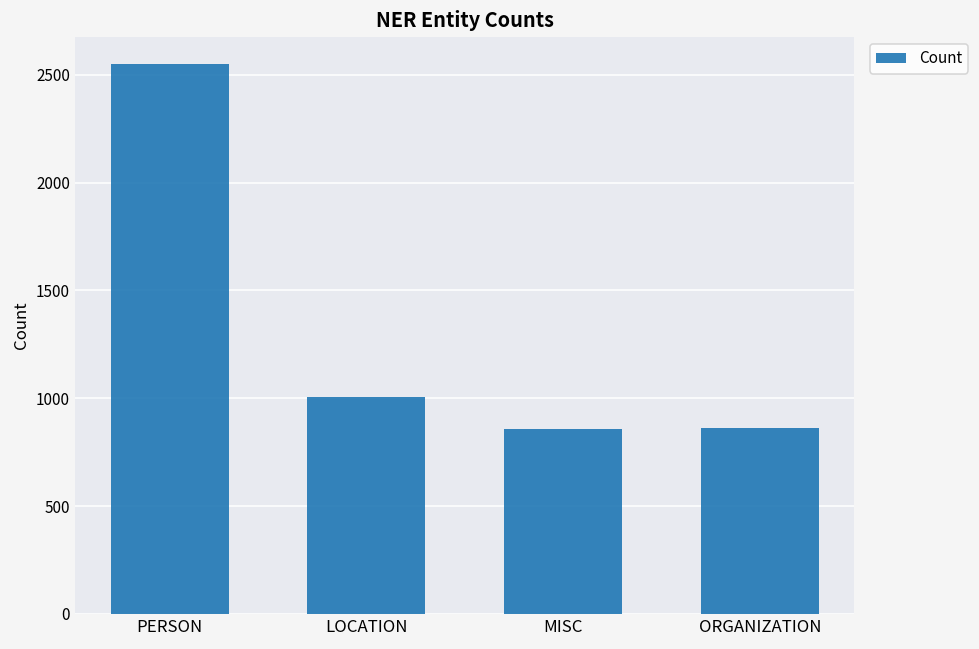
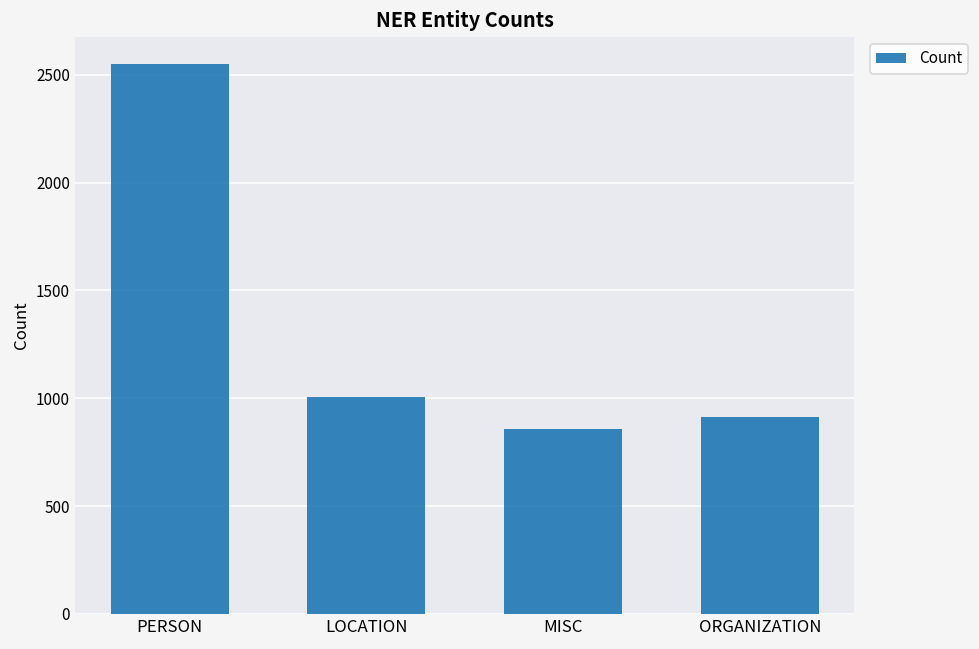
ORGANIZATION: 860 -> 910
